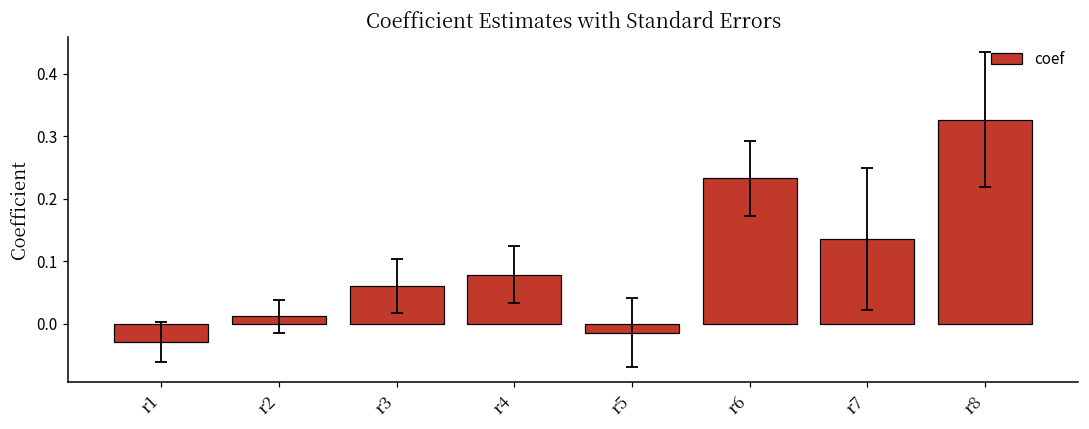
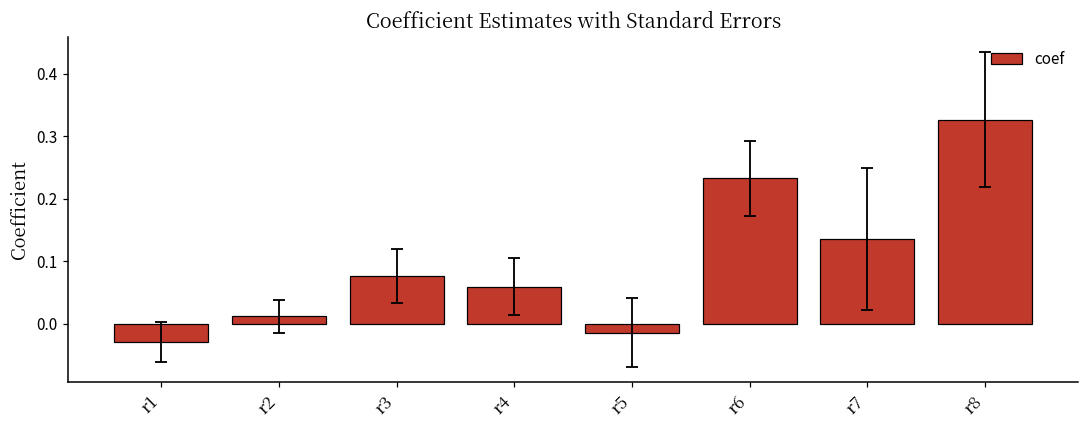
coef, r3: 0.06 -> 0.08
coef, r4: 0.08 -> 0.06
